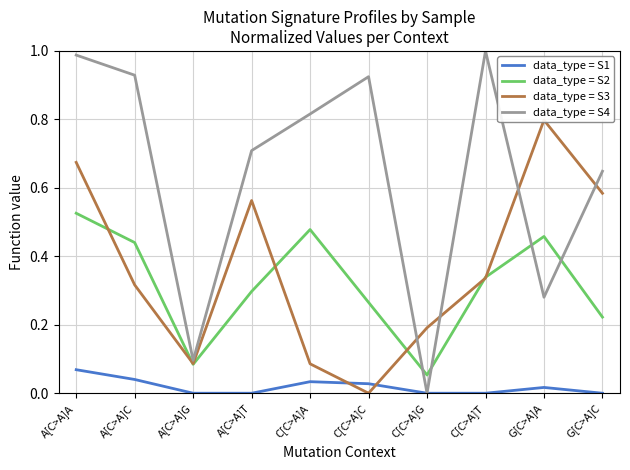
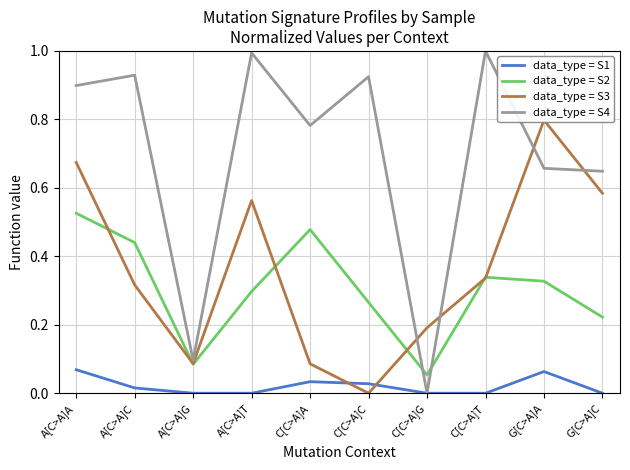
data_type = S4, A[C>A]A: 0.99 -> 0.90
data_type = S1, A[C>A]C: 0.04 -> 0.02
data_type = S4, A[C>A]T: 0.71 -> 0.99
data_type = S4, C[C>A]A: 0.82 -> 0.78
data_type = S1, G[C>A]A: 0.02 -> 0.06
data_type = S2, G[C>A]A: 0.46 -> 0.33
data_type = S4, G[C>A]A: 0.28 -> 0.66
